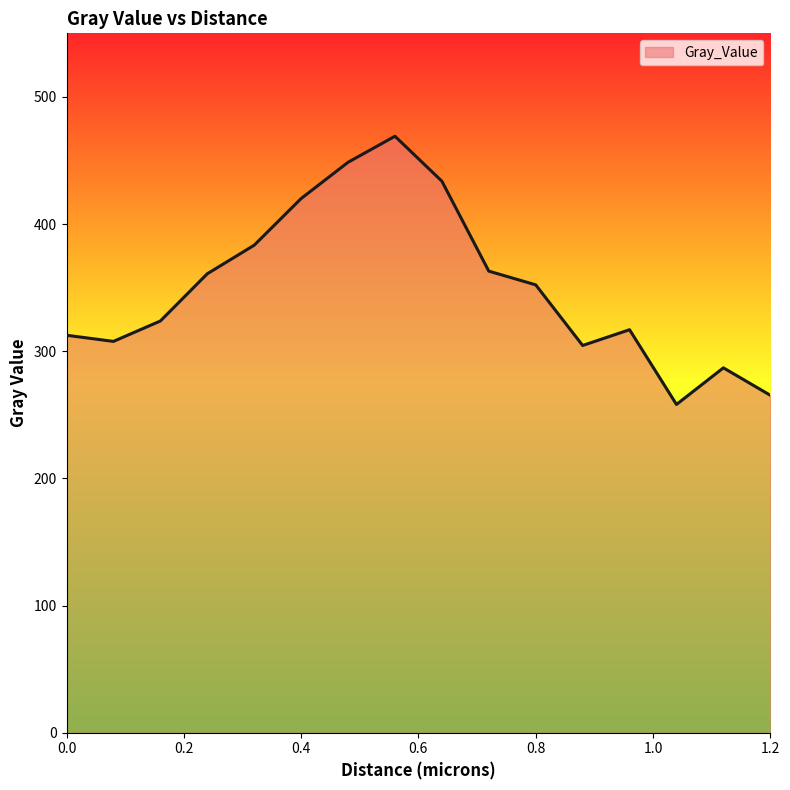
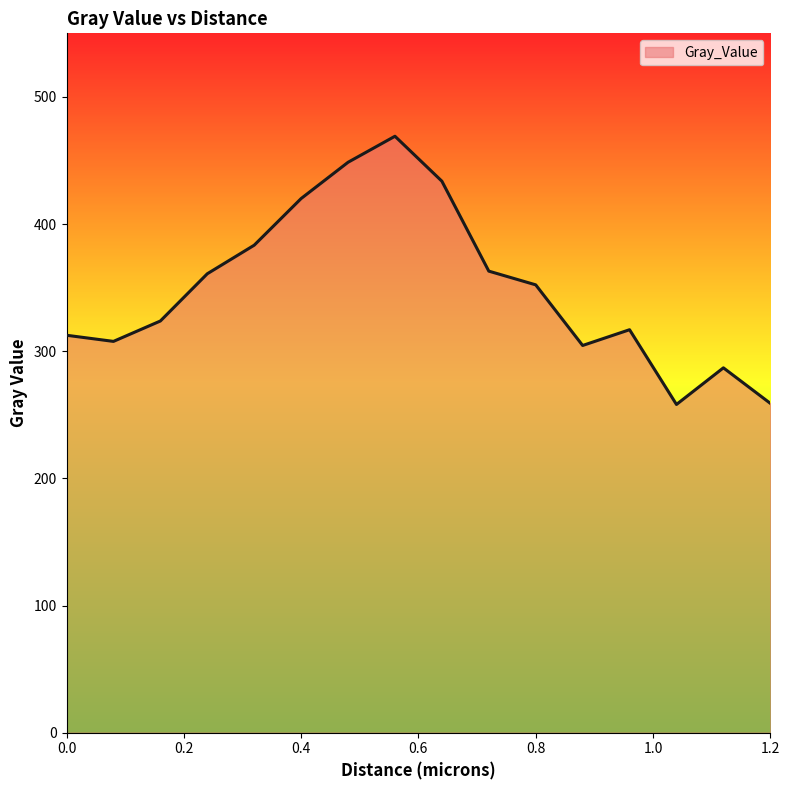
1.2: 265 -> 259
